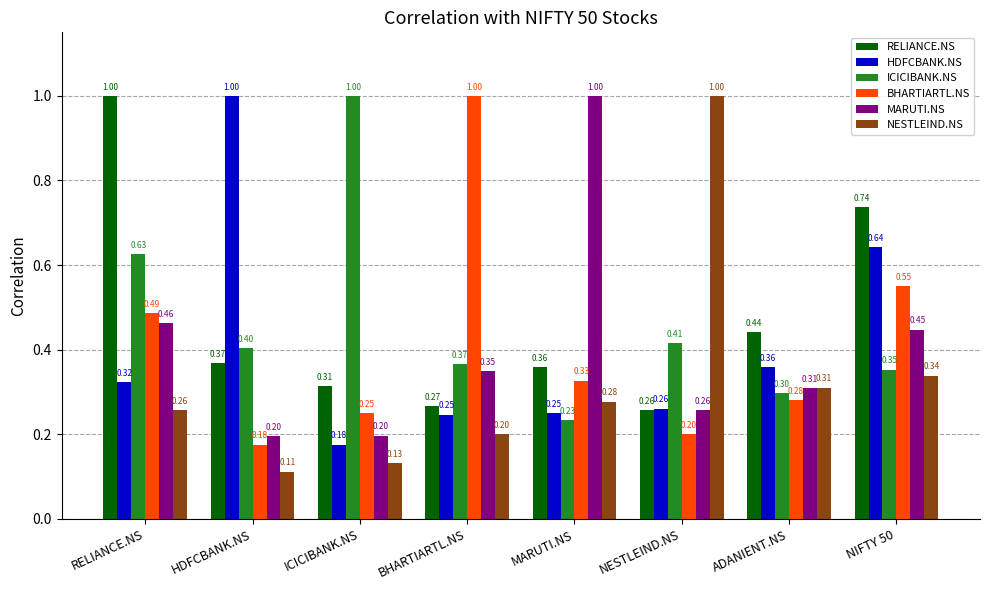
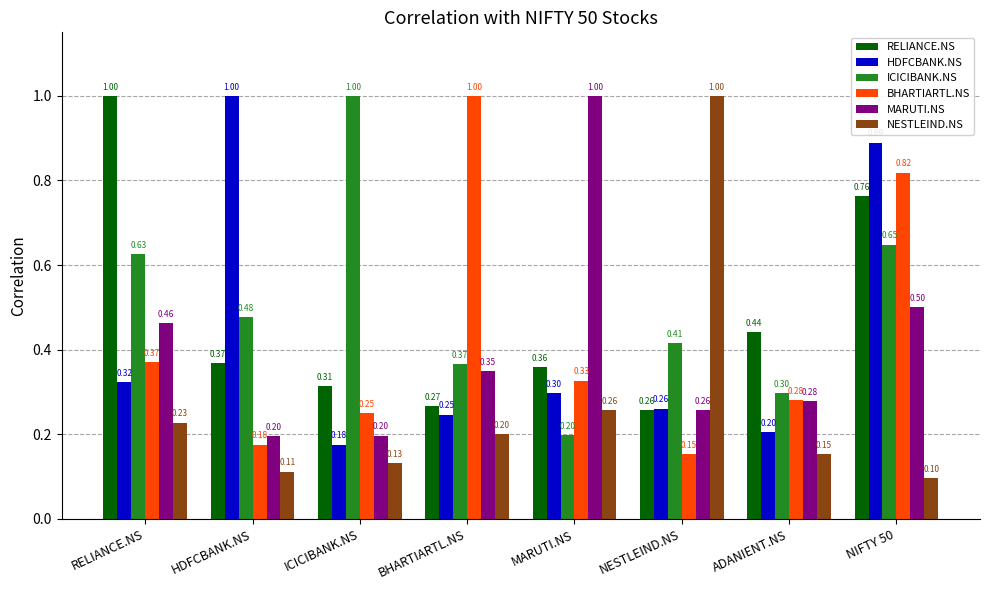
BHARTIARTL.NS, RELIANCE.NS: 0.49 -> 0.37
NESTLEIND.NS, RELIANCE.NS: 0.26 -> 0.23
ICICIBANK.NS, HDFCBANK.NS: 0.40 -> 0.48
HDFCBANK.NS, MARUTI.NS: 0.25 -> 0.30
ICICIBANK.NS, MARUTI.NS: 0.23 -> 0.20
NESTLEIND.NS, MARUTI.NS: 0.28 -> 0.26
BHARTIARTL.NS, NESTLEIND.NS: 0.20 -> 0.15
HDFCBANK.NS, ADANIENT.NS: 0.36 -> 0.20
MARUTI.NS, ADANIENT.NS: 0.31 -> 0.28
NESTLEIND.NS, ADANIENT.NS: 0.31 -> 0.15
RELIANCE.NS, NIFTY 50: 0.74 -> 0.76
HDFCBANK.NS, NIFTY 50: 0.64 -> 0.89
ICICIBANK.NS, NIFTY 50: 0.35 -> 0.65
BHARTIARTL.NS, NIFTY 50: 0.55 -> 0.82
MARUTI.NS, NIFTY 50: 0.45 -> 0.50
NESTLEIND.NS, NIFTY 50: 0.34 -> 0.10
